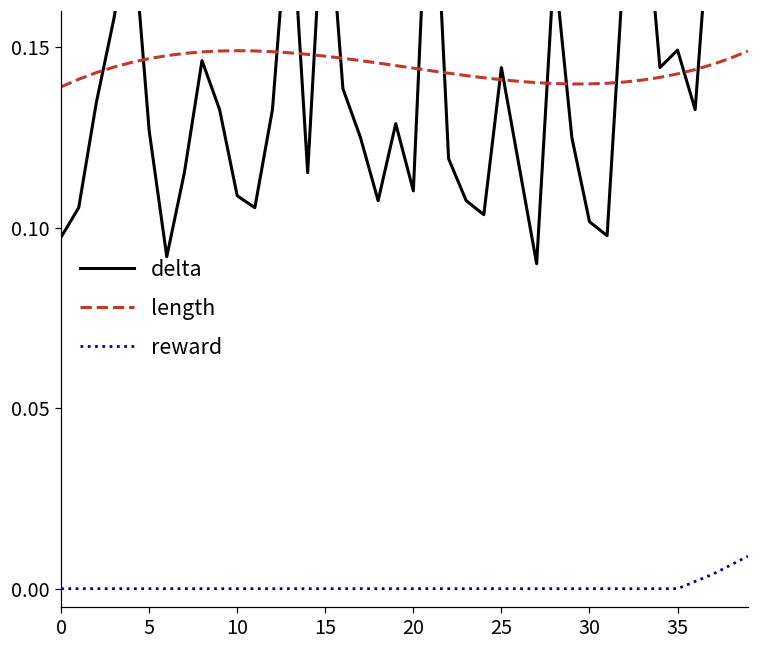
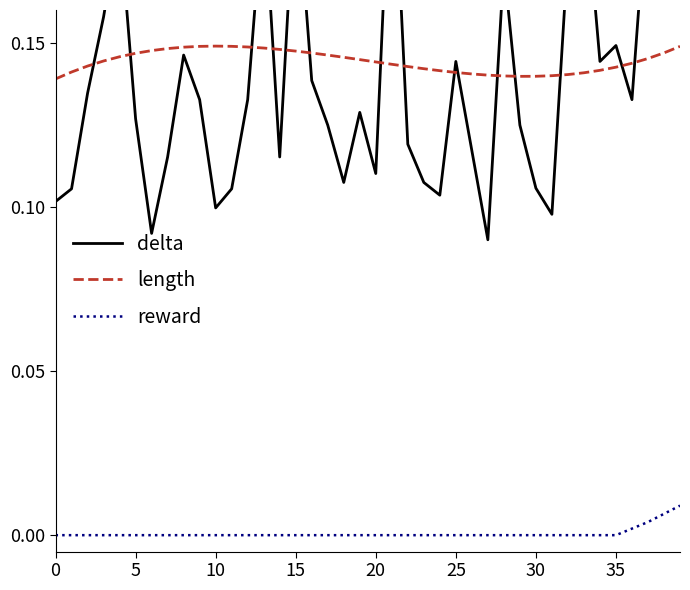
delta, 0: 0.097 -> 0.102
delta, 10: 0.109 -> 0.100
delta, 30: 0.102 -> 0.106
